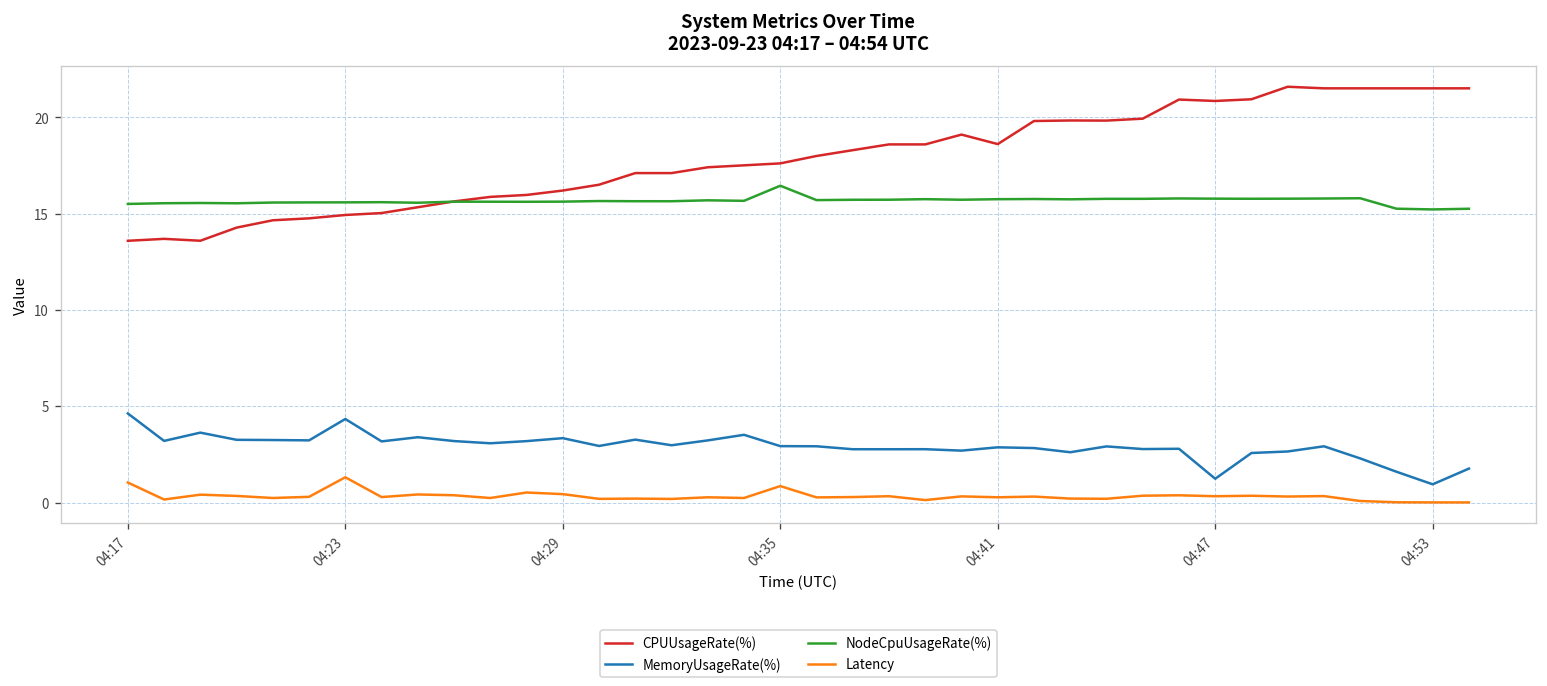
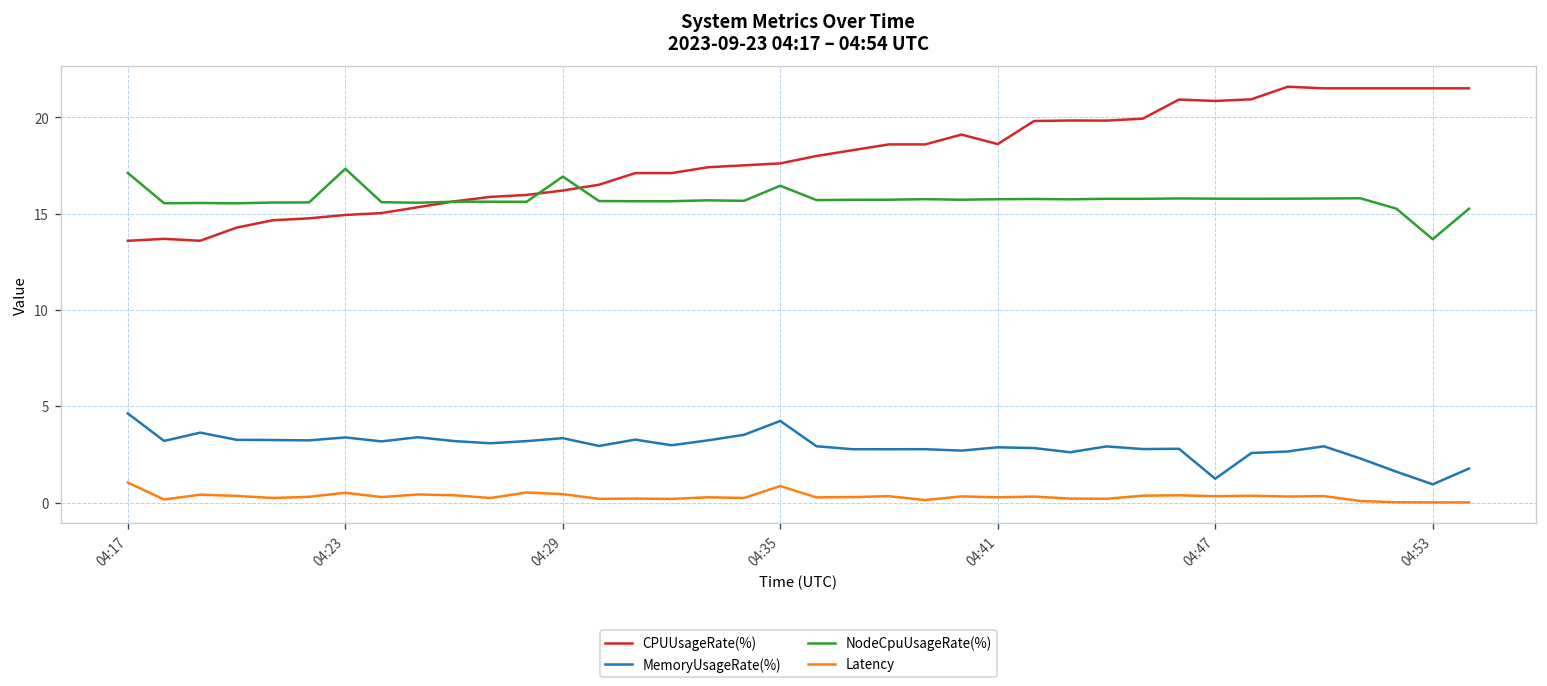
NodeCpuUsageRate(%), 04:17: 15.5 -> 17.1
MemoryUsageRate(%), 04:23: 4.3 -> 3.4
NodeCpuUsageRate(%), 04:23: 15.6 -> 17.3
Latency, 04:23: 1.3 -> 0.5
NodeCpuUsageRate(%), 04:29: 15.6 -> 16.9
MemoryUsageRate(%), 04:35: 2.9 -> 4.2
NodeCpuUsageRate(%), 04:53: 15.2 -> 13.7
